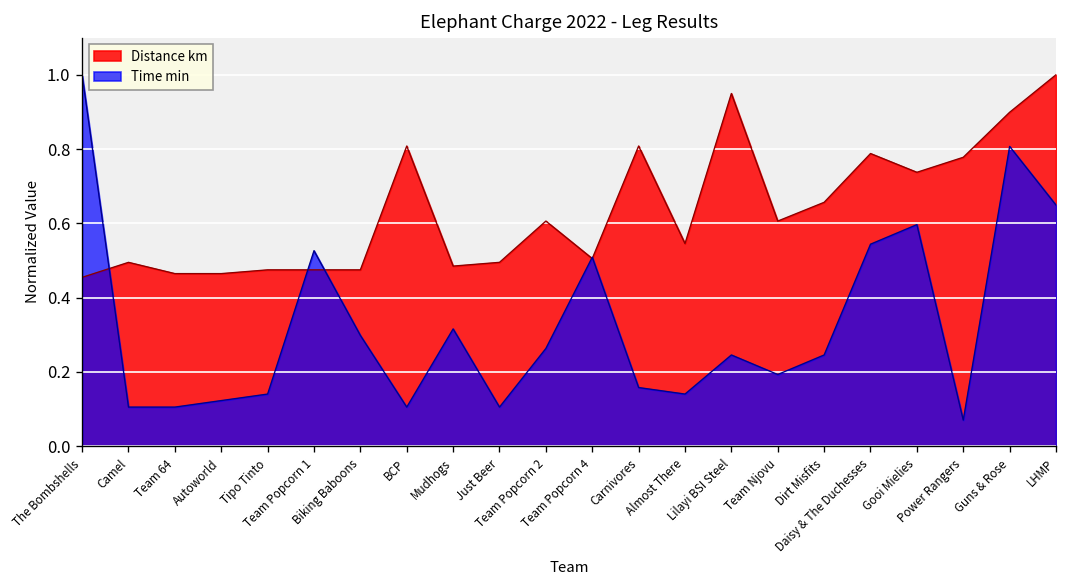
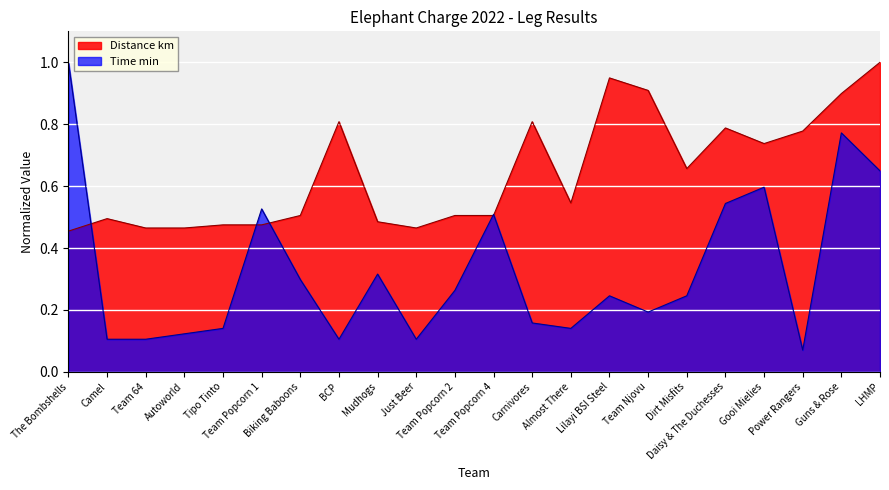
Distance km, Biking Baboons: 0.47 -> 0.51
Distance km, Just Beer: 0.49 -> 0.46
Distance km, Team Popcorn 2: 0.61 -> 0.51
Distance km, Team Njovu: 0.61 -> 0.91
Time min, Guns & Rose: 0.81 -> 0.77
